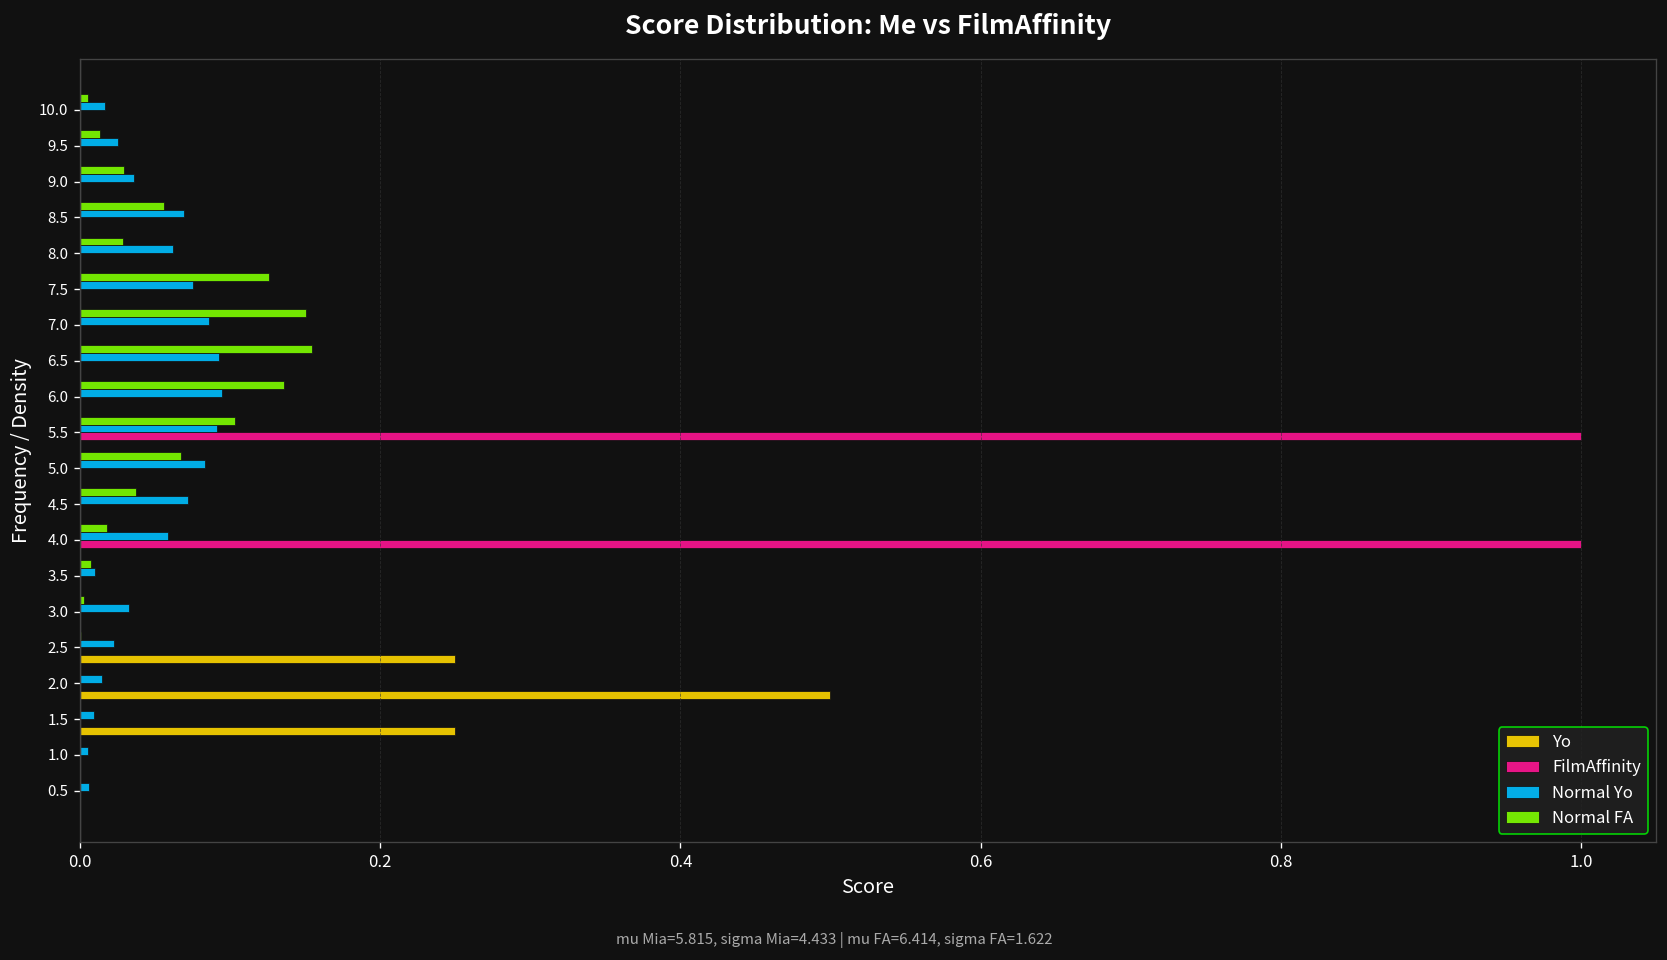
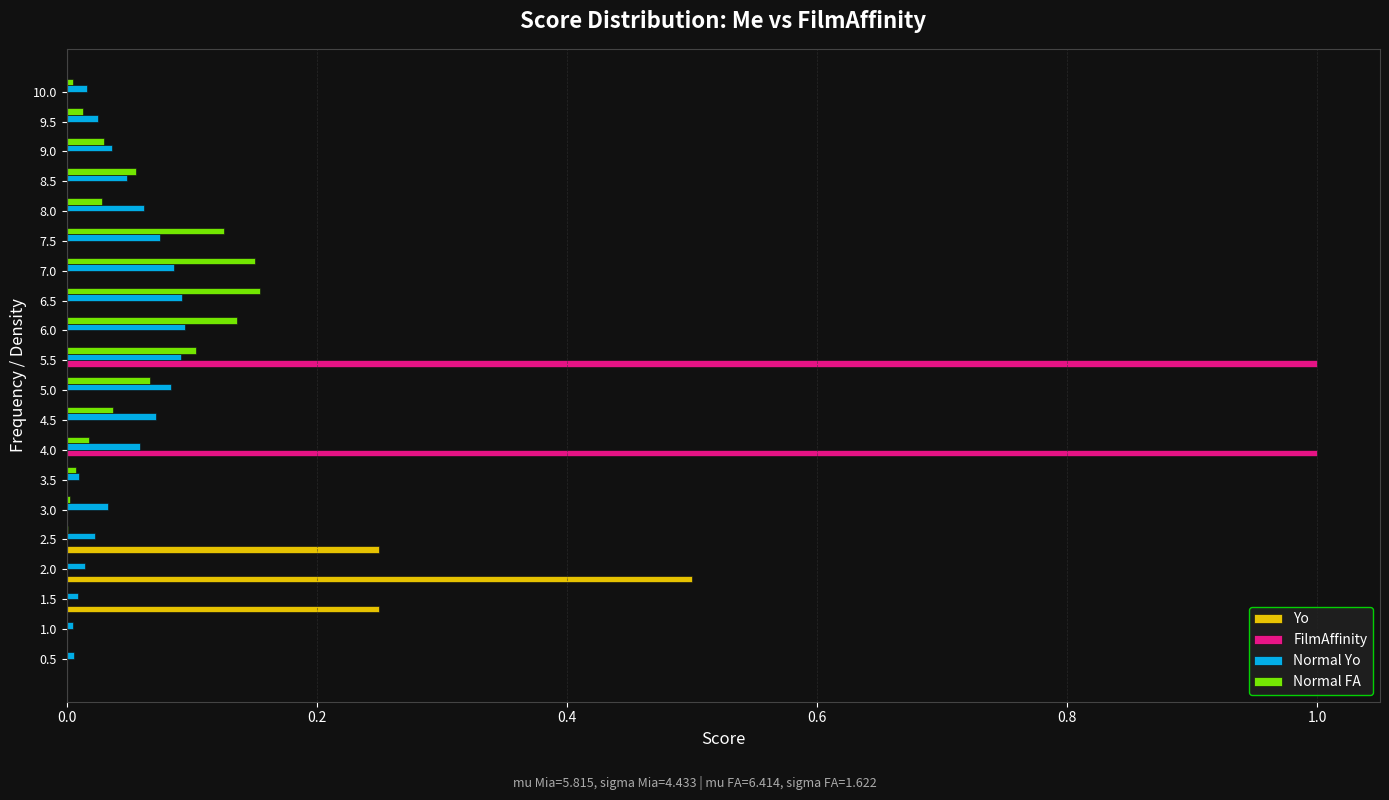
Normal Yo, 8.5: 0.070 -> 0.049
